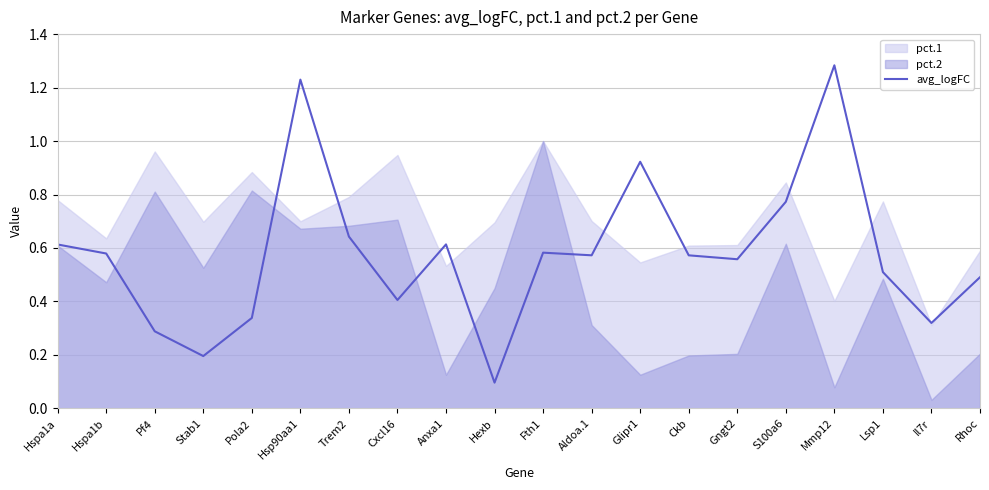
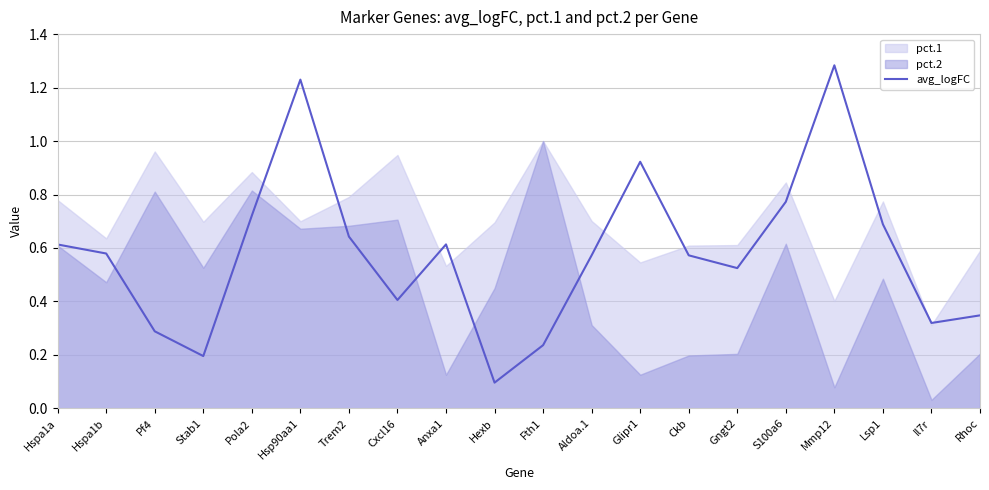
avg_logFC, Pola2: 0.34 -> 0.72
avg_logFC, Fth1: 0.58 -> 0.24
avg_logFC, Gngt2: 0.56 -> 0.52
avg_logFC, Lsp1: 0.51 -> 0.69
avg_logFC, Rhoc: 0.49 -> 0.35
